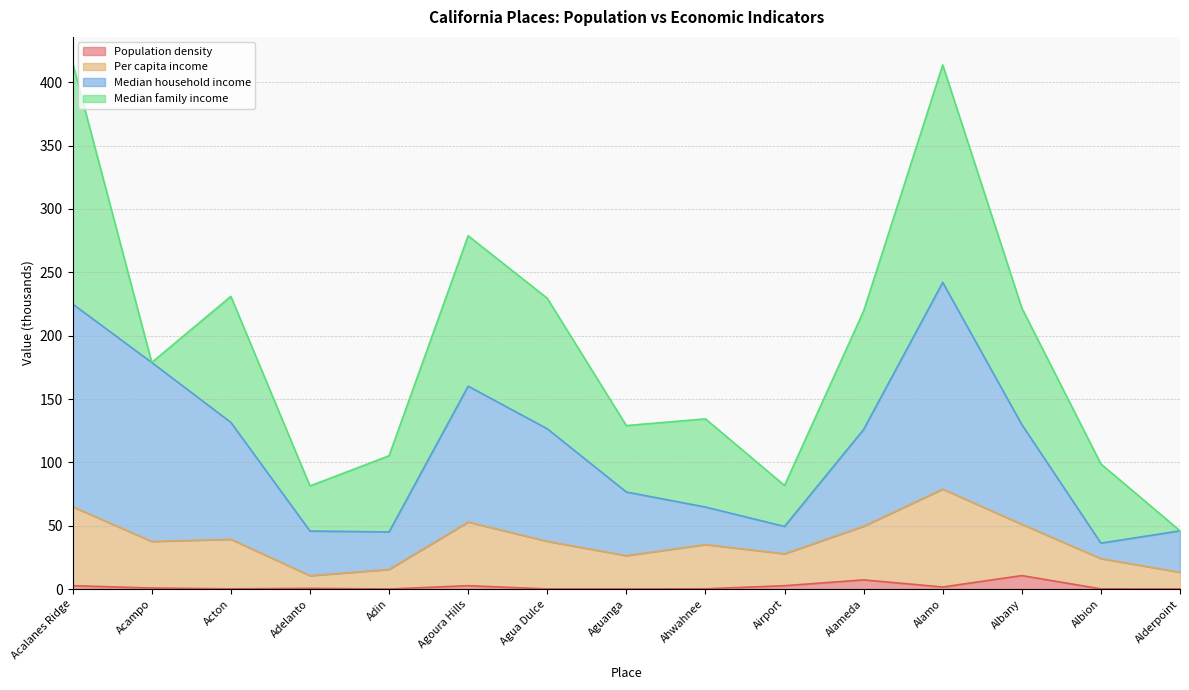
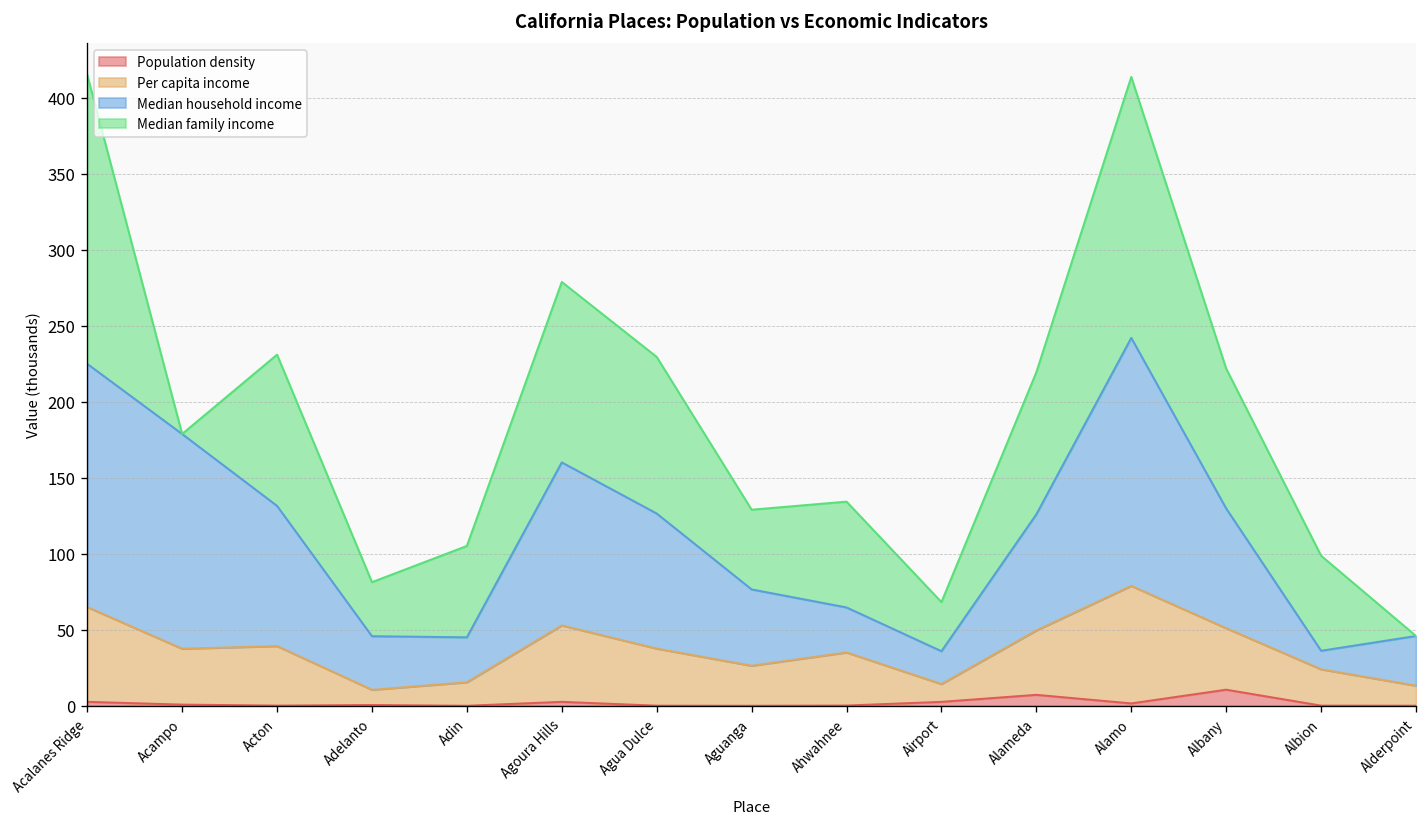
Per capita income, Airport: 25 -> 12
